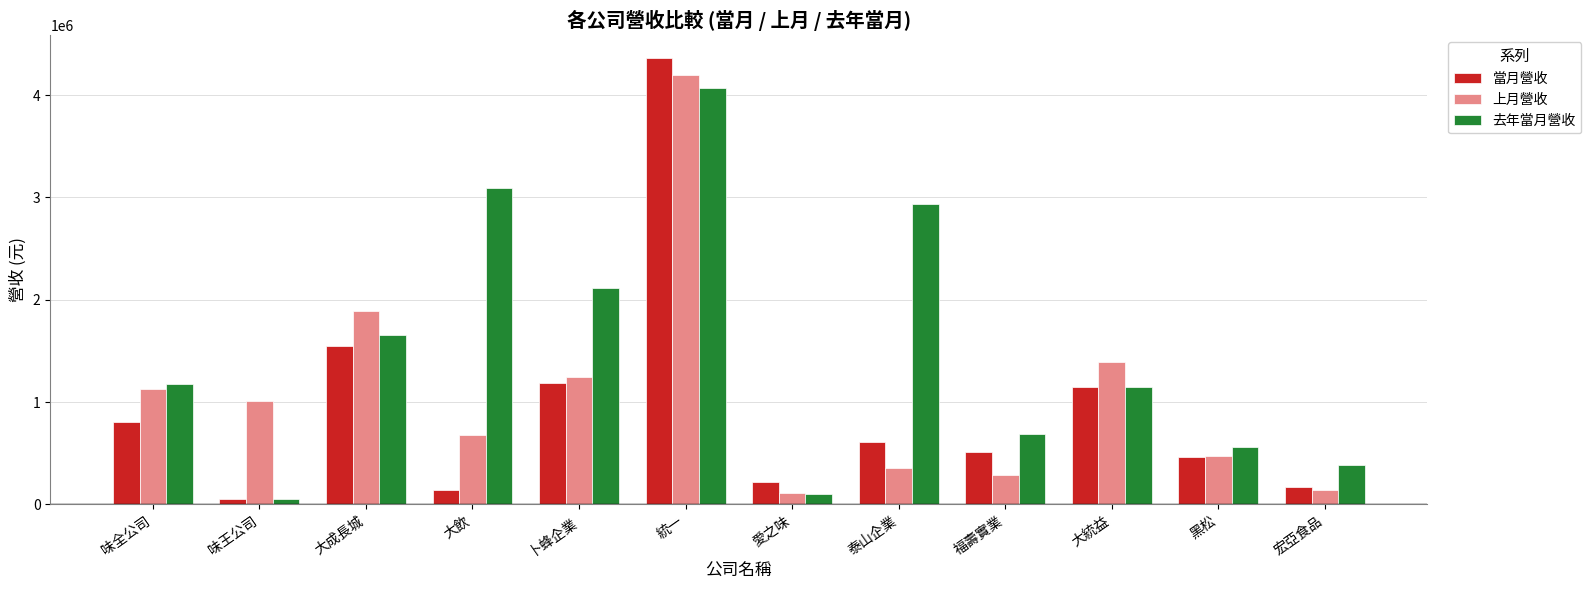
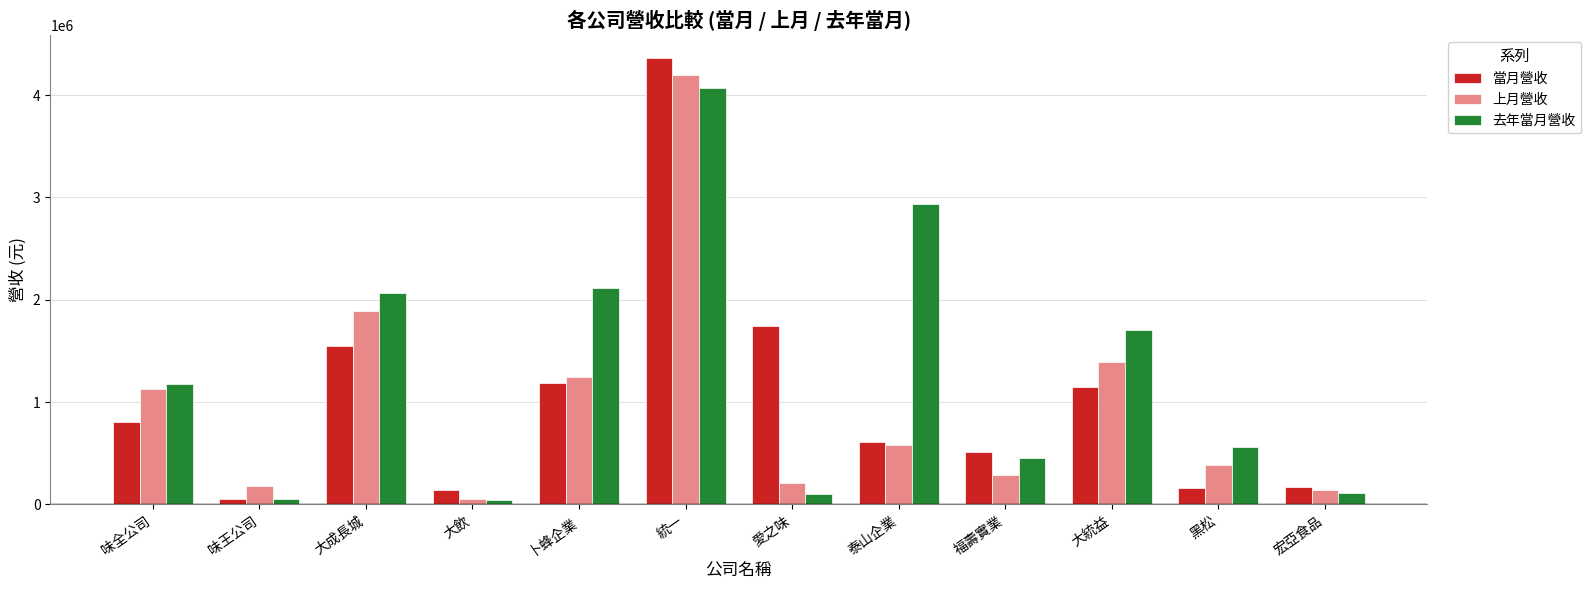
上月營收, 味王公司: 1010000 -> 180000
去年當月營收, 大成長城: 1660000 -> 2070000
上月營收, 大飲: 680000 -> 50000
去年當月營收, 大飲: 3090000 -> 40000
當月營收, 愛之味: 220000 -> 1750000
上月營收, 愛之味: 110000 -> 210000
上月營收, 泰山企業: 360000 -> 580000
去年當月營收, 福壽實業: 690000 -> 450000
去年當月營收, 大統益: 1150000 -> 1700000
當月營收, 黑松: 460000 -> 160000
上月營收, 黑松: 480000 -> 380000
去年當月營收, 宏亞食品: 380000 -> 110000
